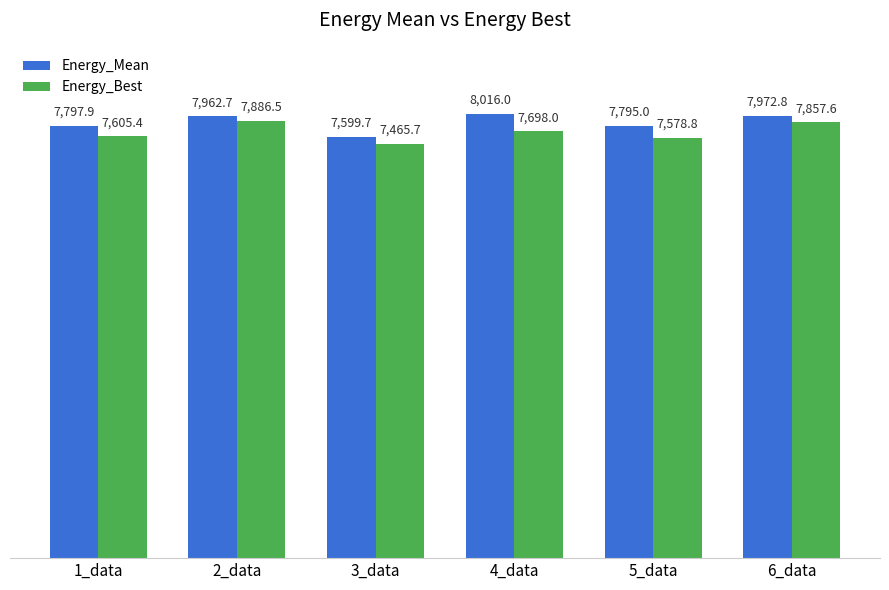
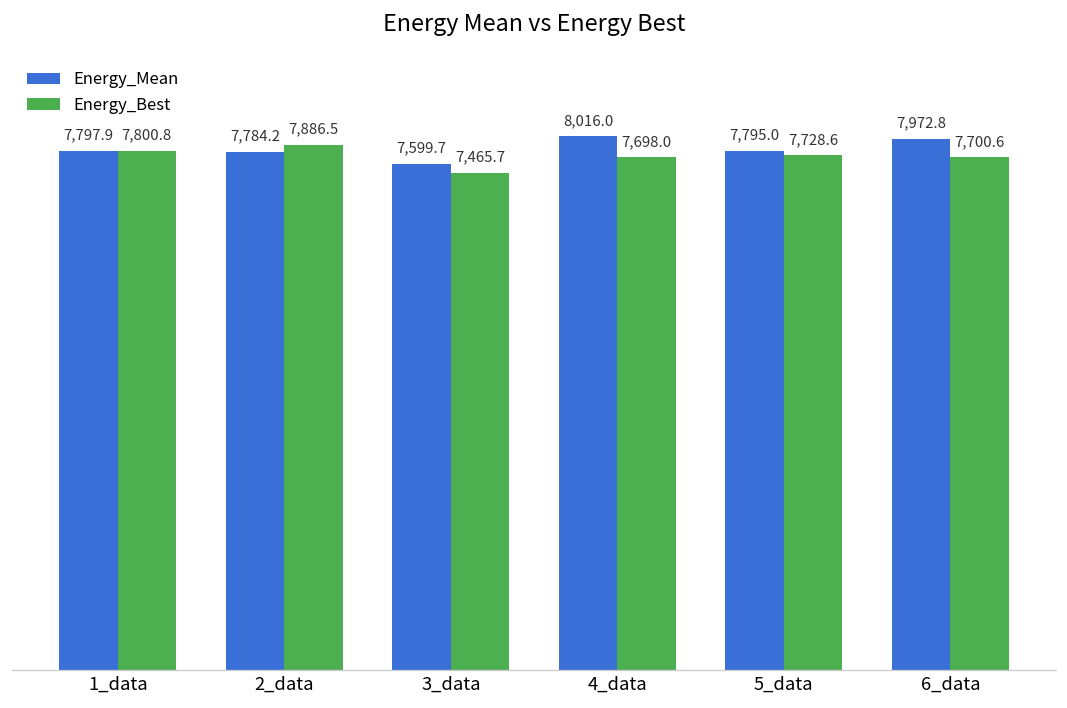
Energy_Best, 1_data: 7,605.4 -> 7,800.8
Energy_Mean, 2_data: 7,962.7 -> 7,784.2
Energy_Best, 5_data: 7,578.8 -> 7,728.6
Energy_Best, 6_data: 7,857.6 -> 7,700.6
